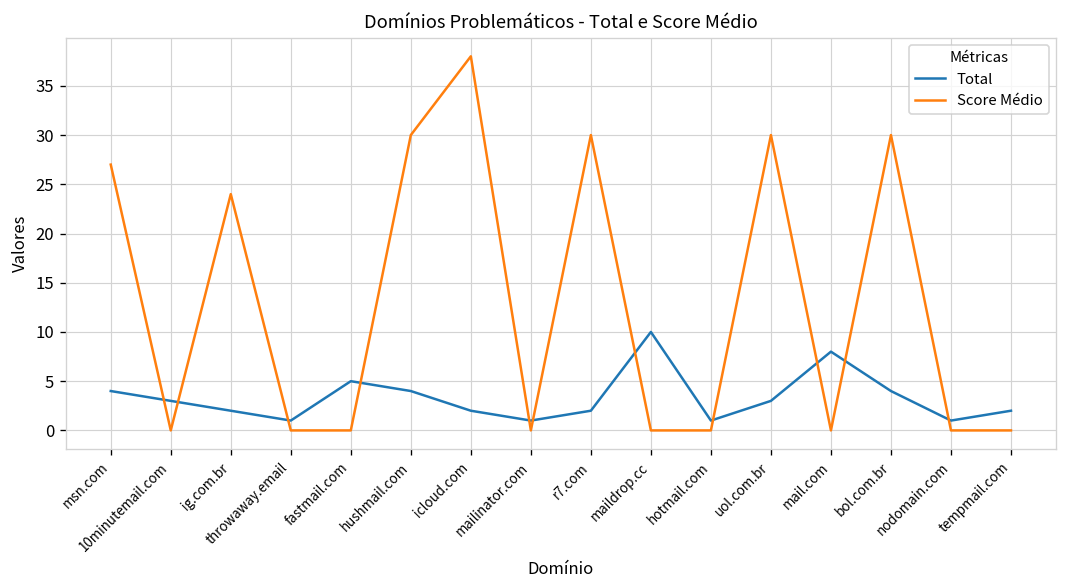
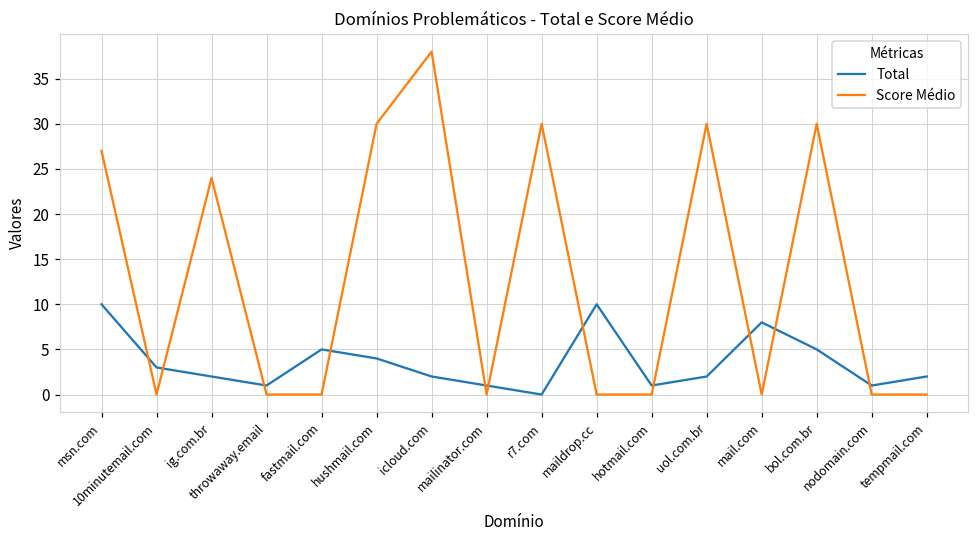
Total, msn.com: 4 -> 10
Total, r7.com: 2 -> 0
Total, uol.com.br: 3 -> 2
Total, bol.com.br: 4 -> 5
